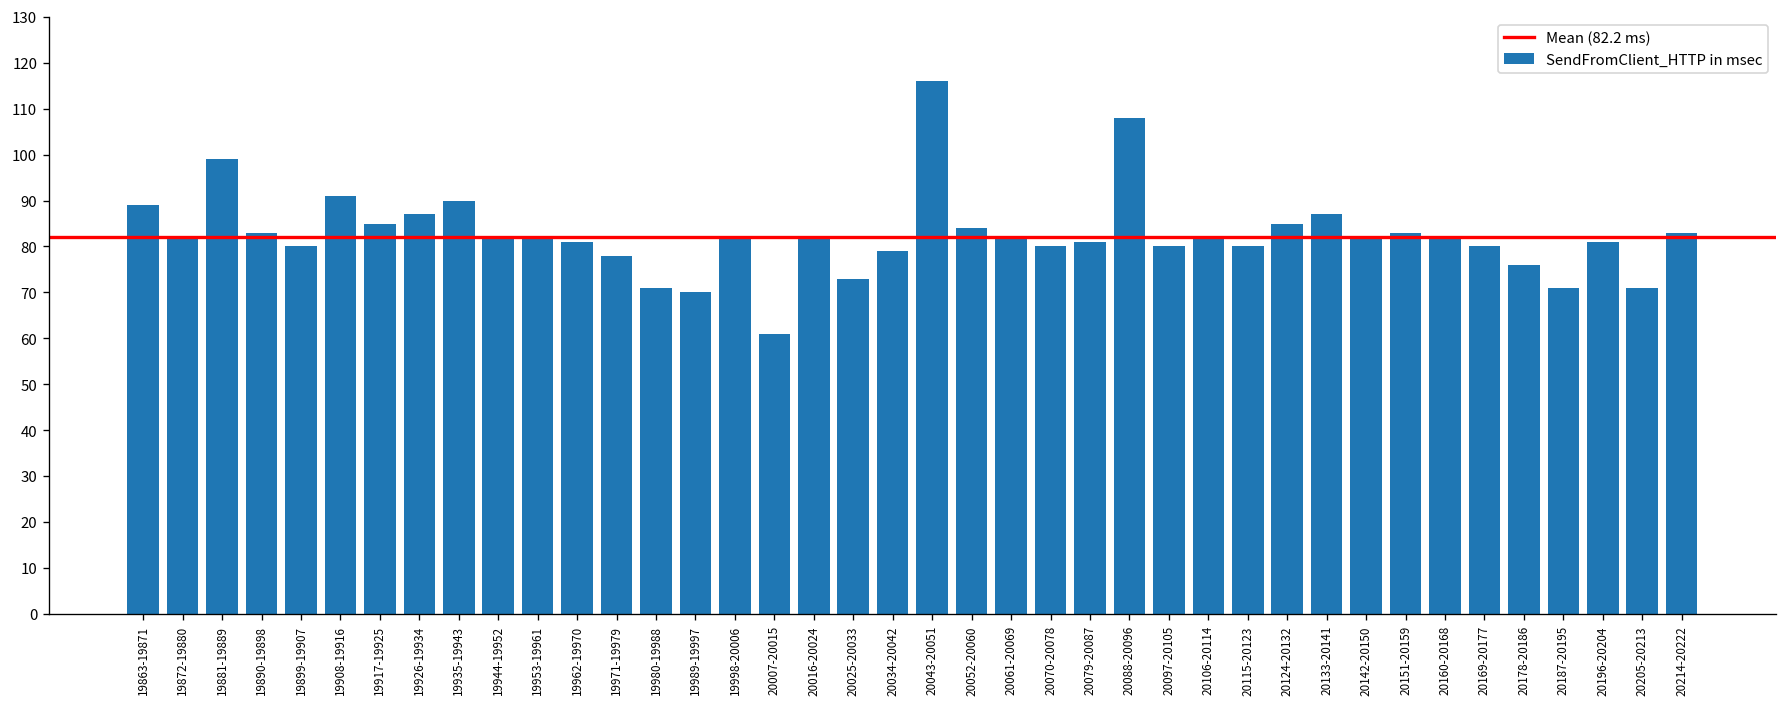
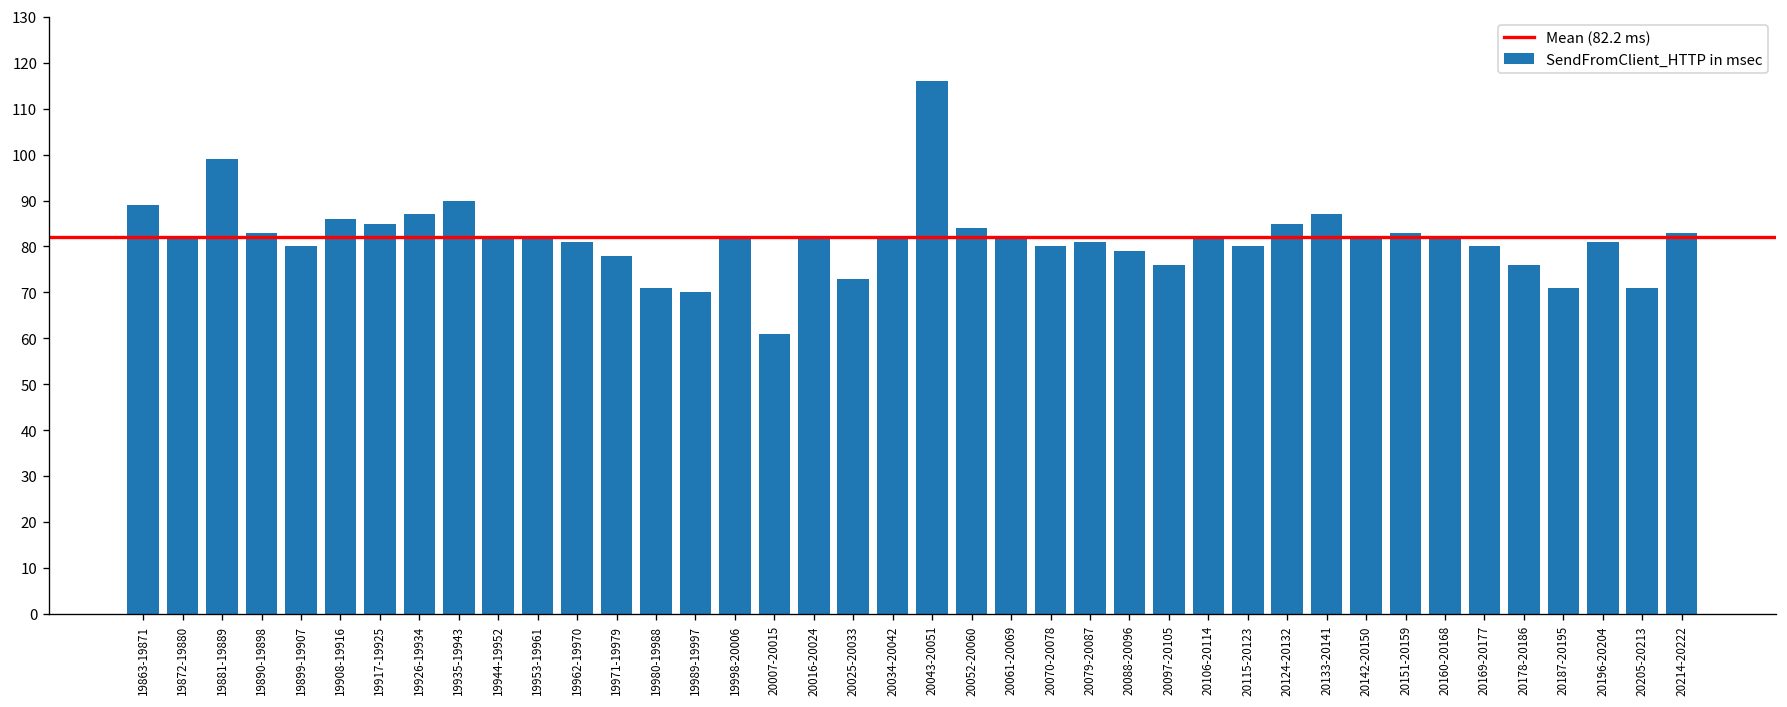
19908-19916: 91 -> 86
20034-20042: 79 -> 82
20088-20096: 108 -> 79
20097-20105: 80 -> 76
